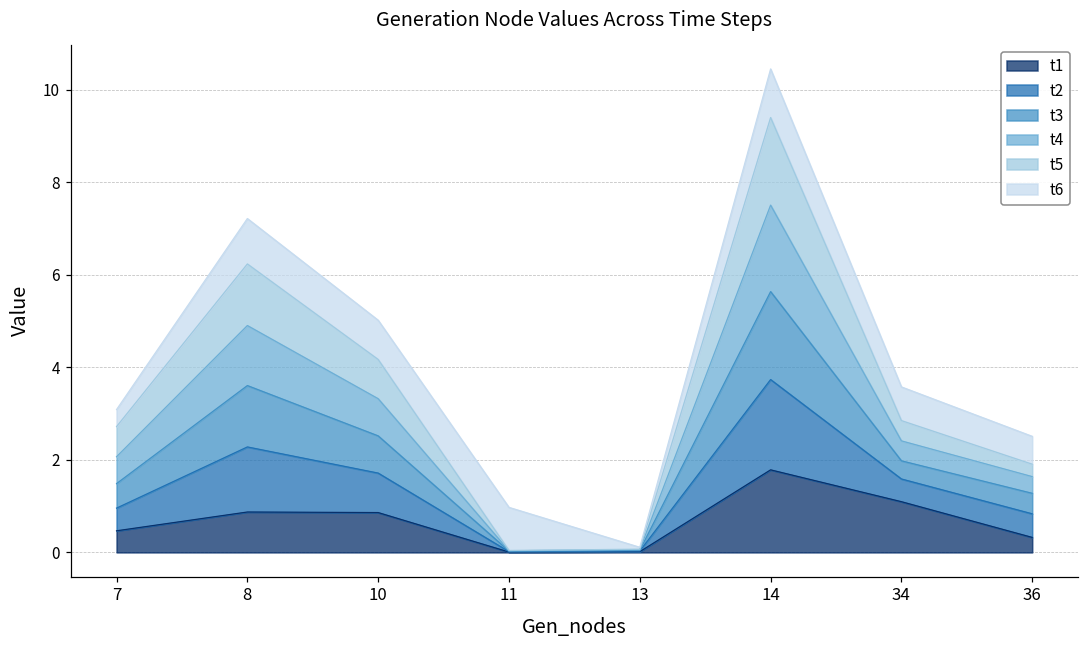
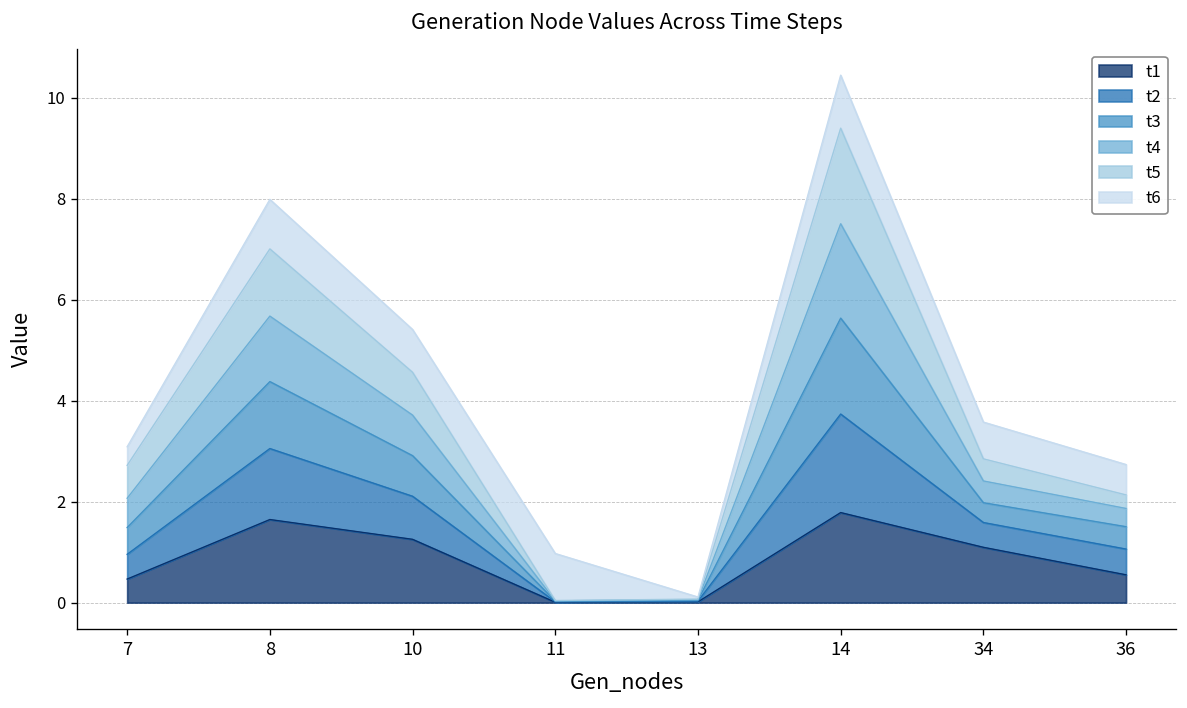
t1, 8: 0.9 -> 1.6
t1, 10: 0.9 -> 1.3
t1, 36: 0.3 -> 0.6
